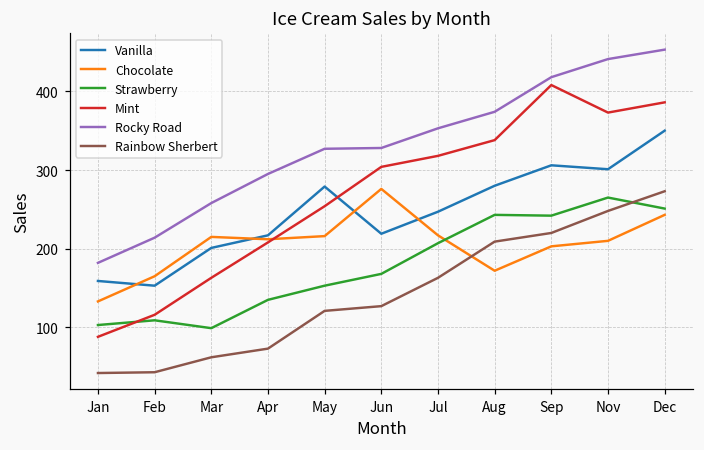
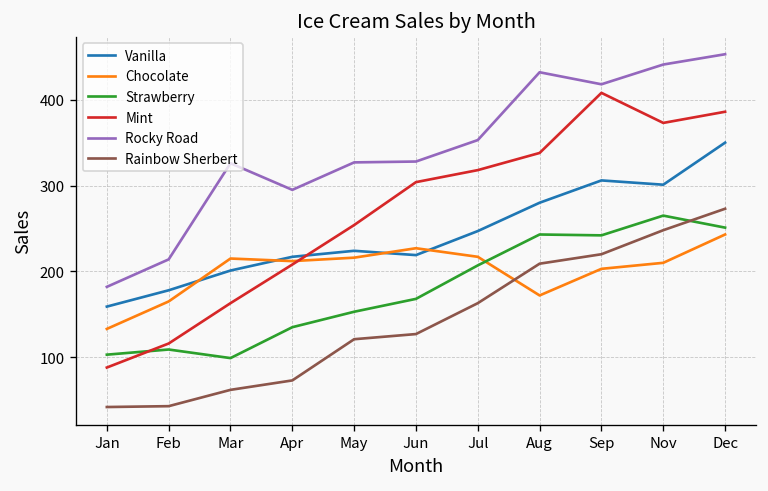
Vanilla, Feb: 150 -> 180
Rocky Road, Mar: 260 -> 330
Vanilla, May: 280 -> 220
Chocolate, Jun: 280 -> 230
Rocky Road, Aug: 370 -> 430
